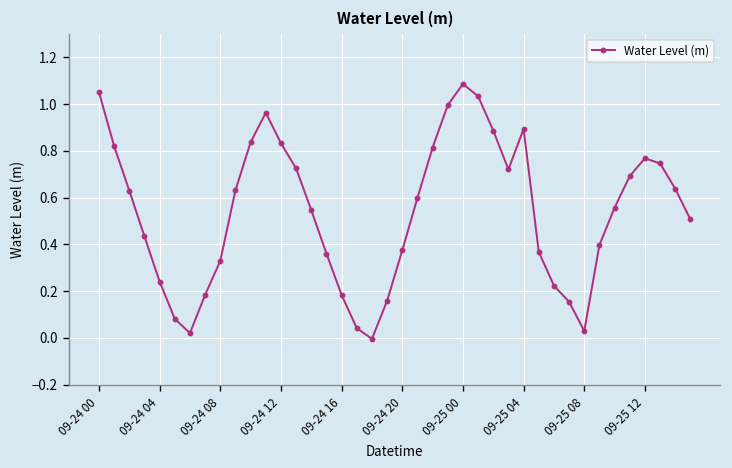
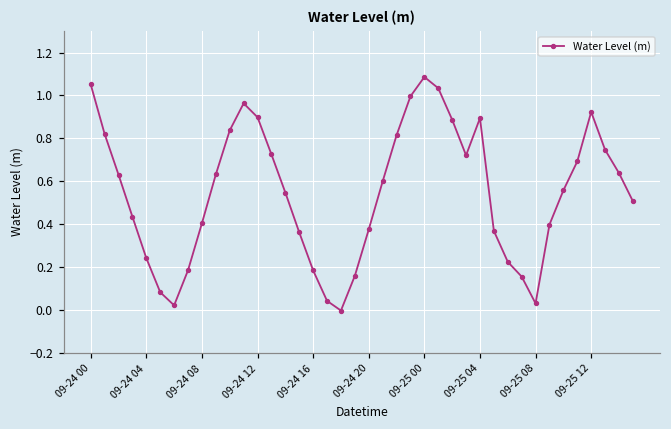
09-24 08: 0.33 -> 0.40
09-24 12: 0.83 -> 0.90
09-25 12: 0.77 -> 0.92
